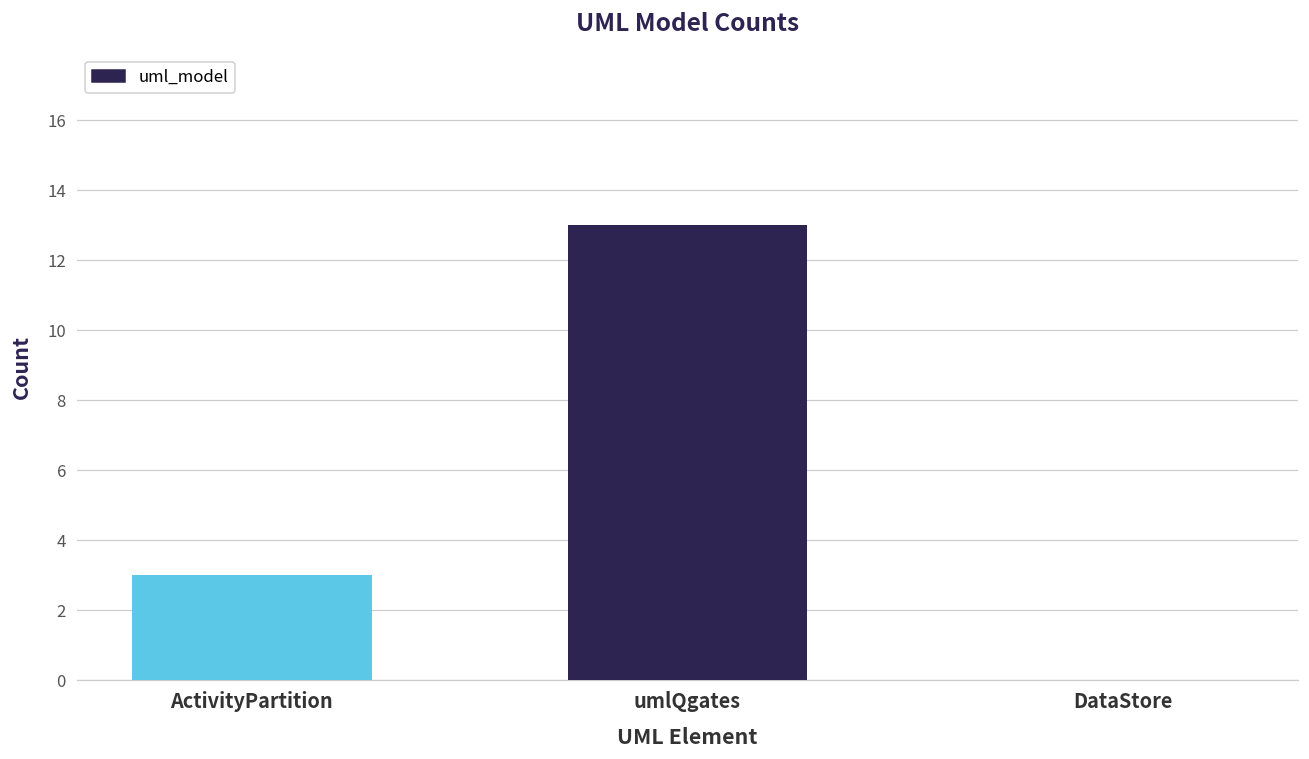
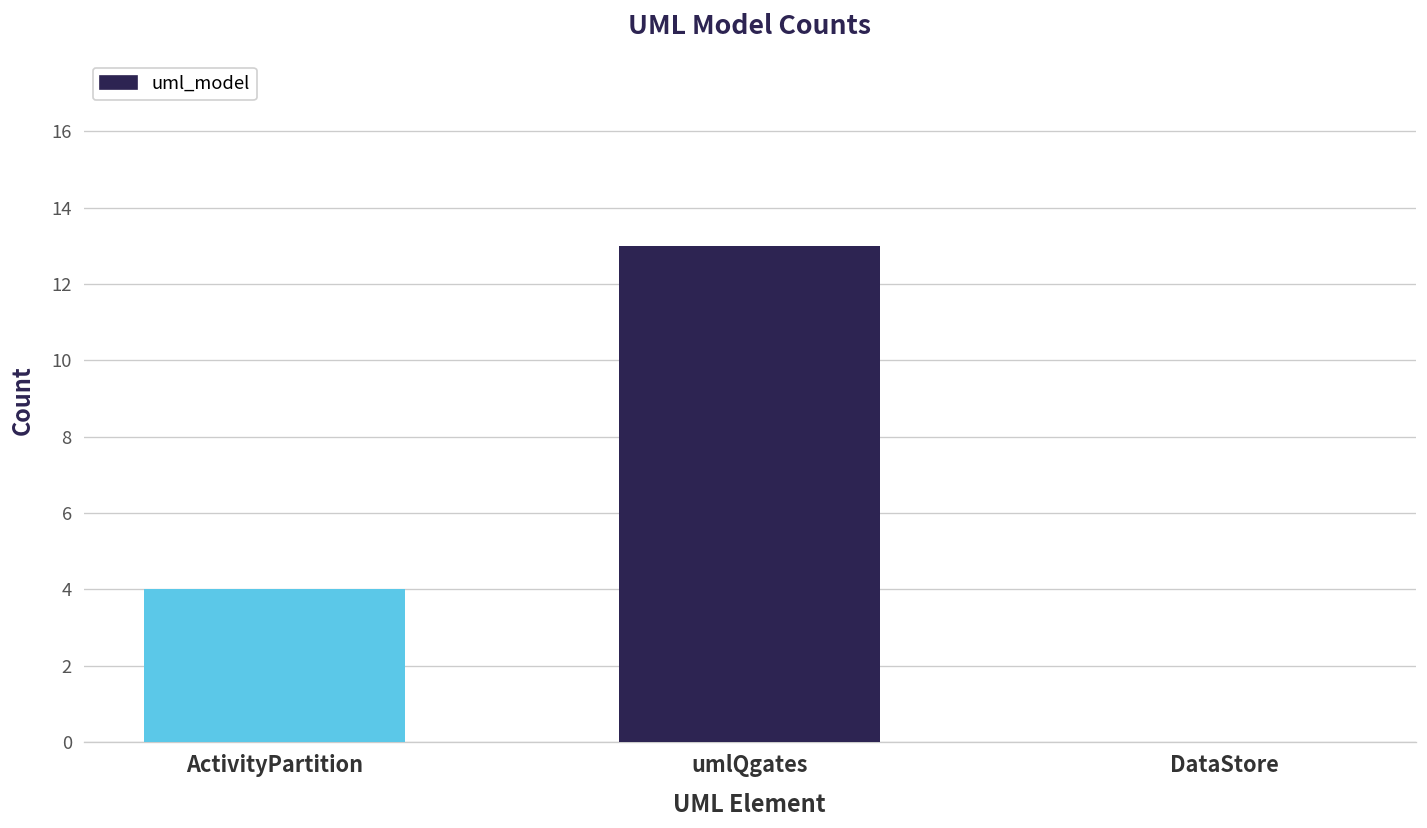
ActivityPartition: 3 -> 4
